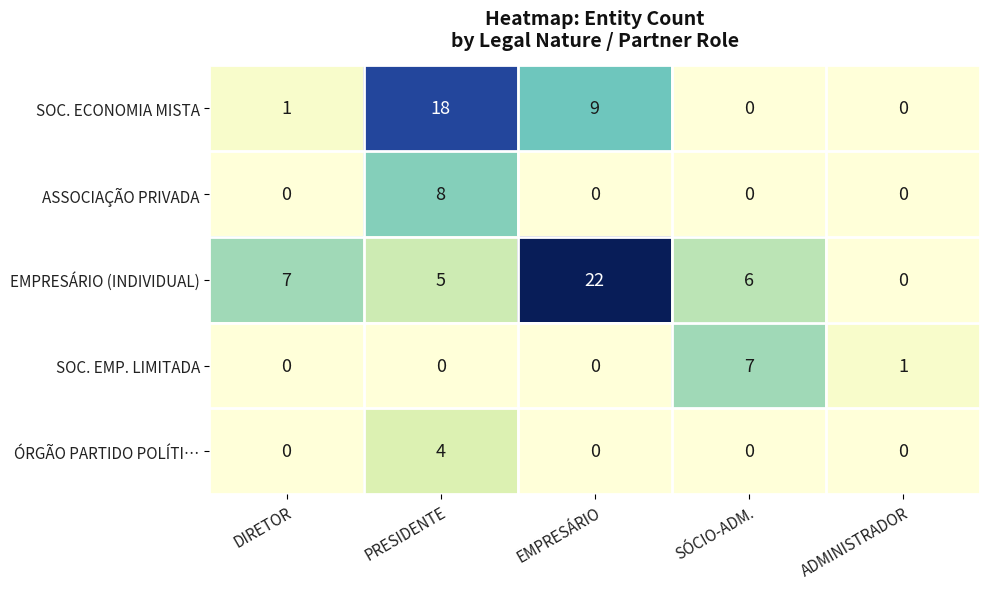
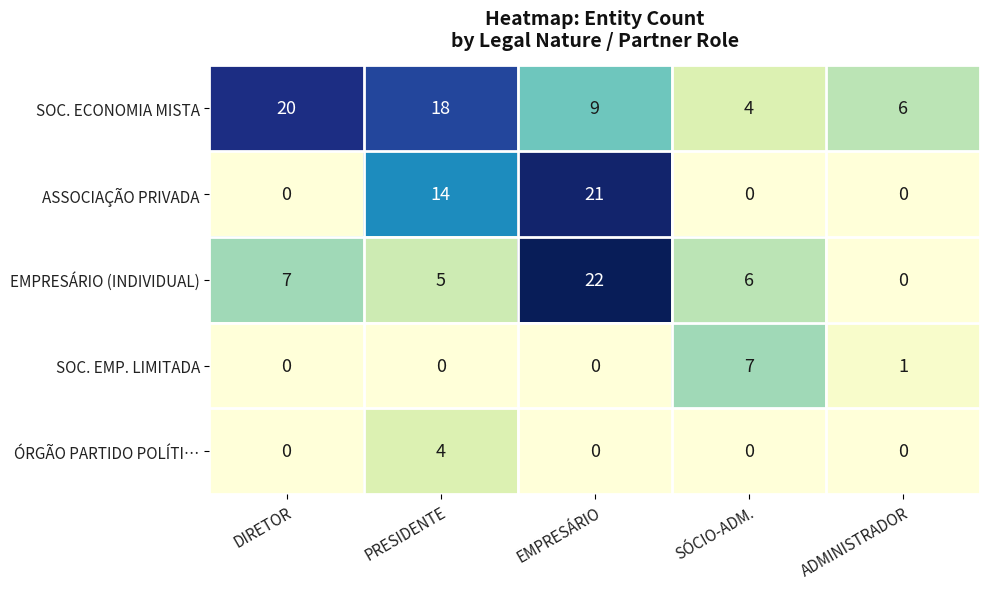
SOC. ECONOMIA MISTA, DIRETOR: 1 -> 20
SOC. ECONOMIA MISTA, SÓCIO-ADM.: 0 -> 4
SOC. ECONOMIA MISTA, ADMINISTRADOR: 0 -> 6
ASSOCIAÇÃO PRIVADA, PRESIDENTE: 8 -> 14
ASSOCIAÇÃO PRIVADA, EMPRESÁRIO: 0 -> 21
